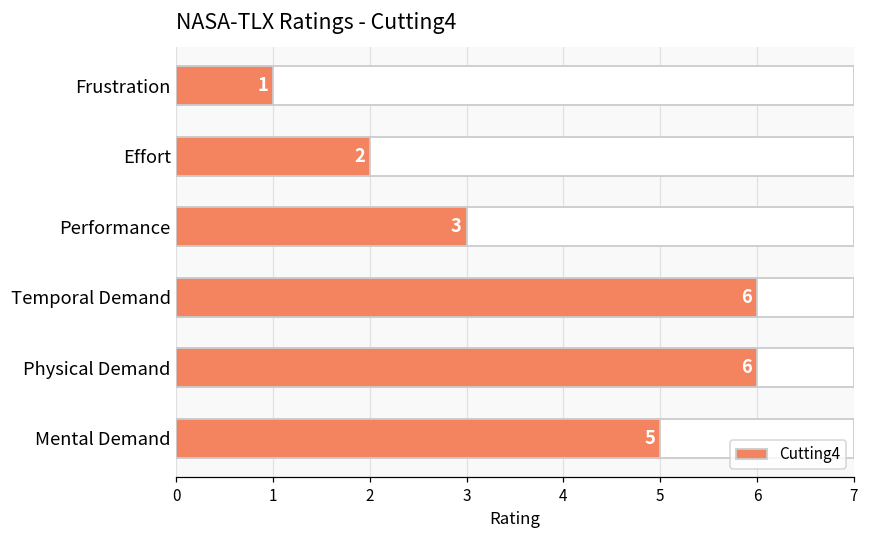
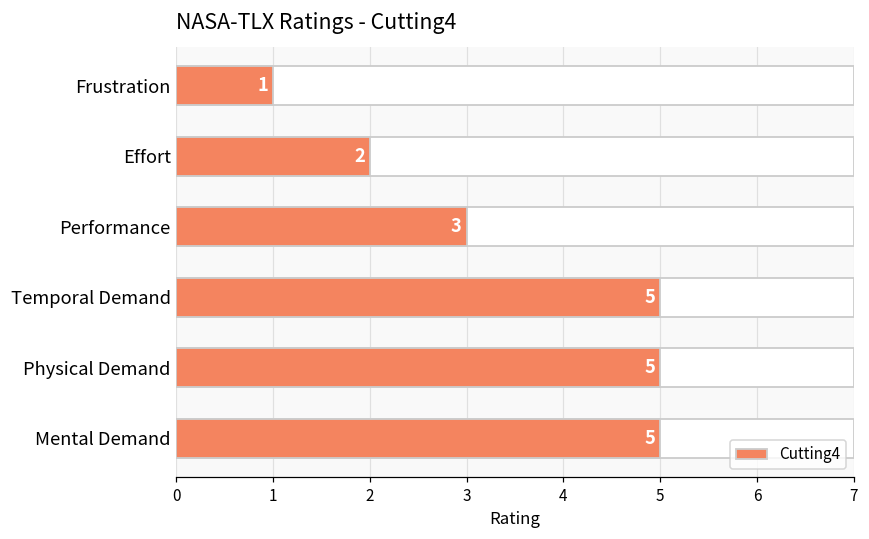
Cutting4, Temporal Demand: 6 -> 5
Cutting4, Physical Demand: 6 -> 5
